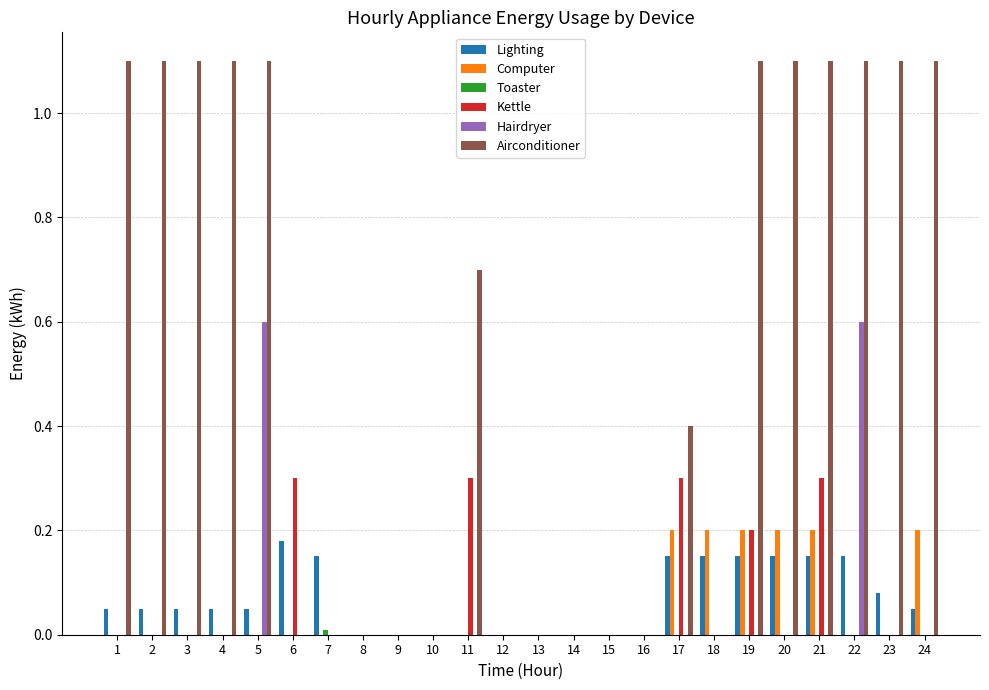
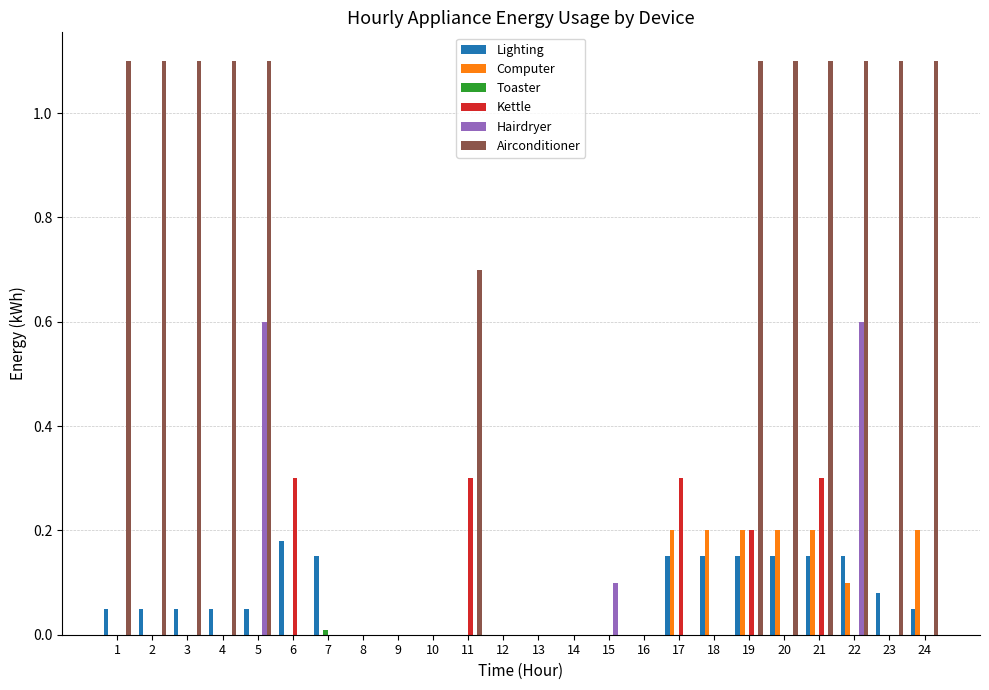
Hairdryer, 15: 0.0 -> 0.1
Airconditioner, 17: 0.4 -> 0.0
Computer, 22: 0.0 -> 0.1
